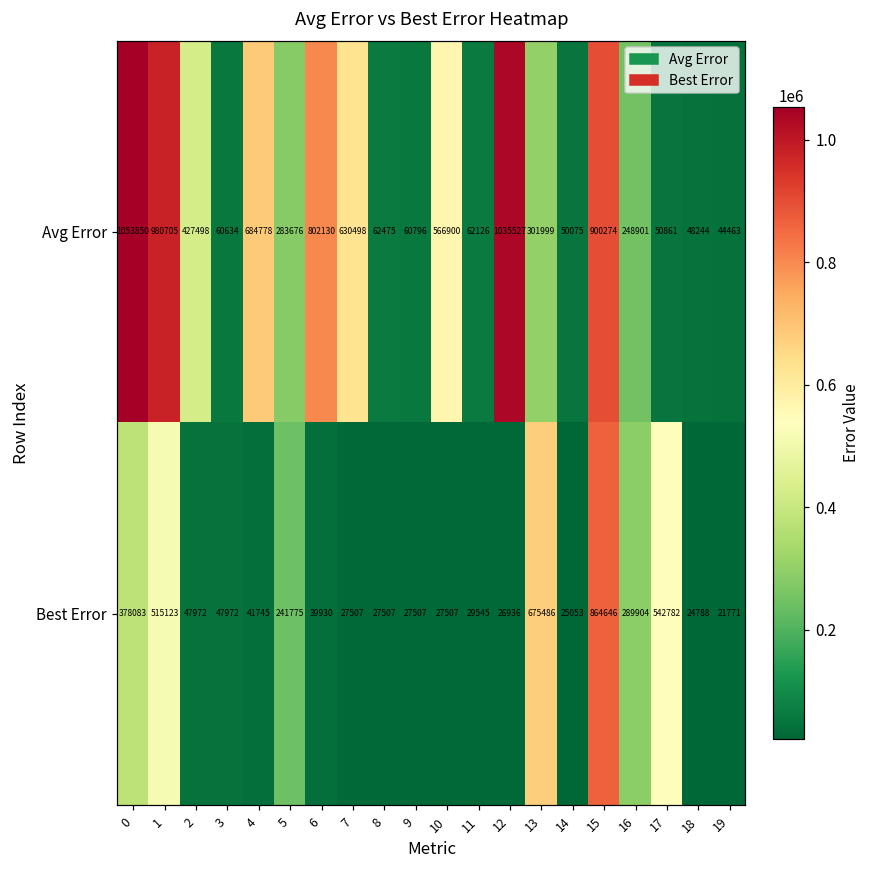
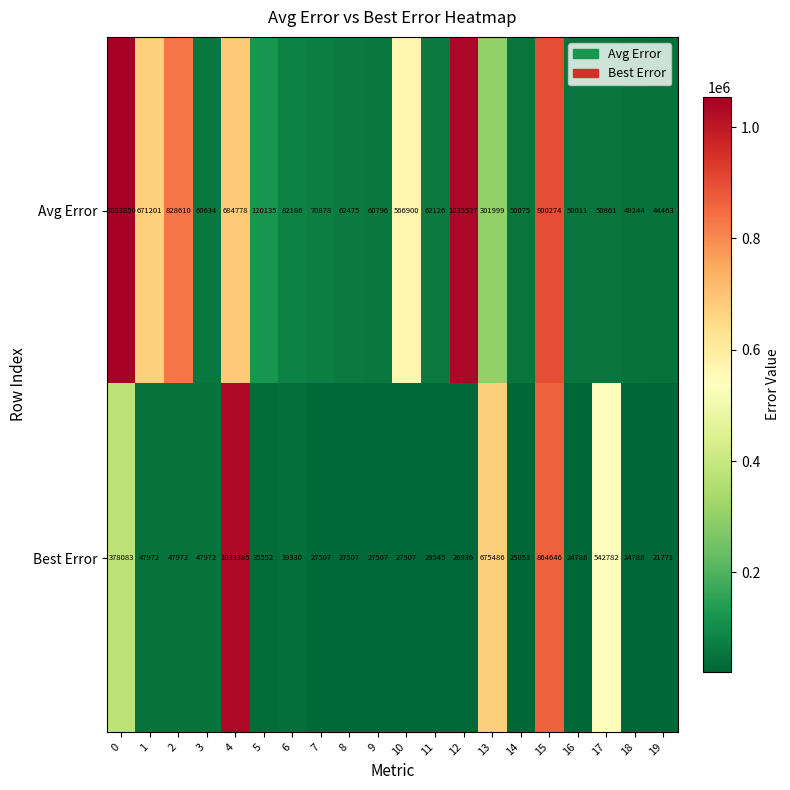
Avg Error, 1: 980705 -> 671201
Avg Error, 2: 427498 -> 828610
Avg Error, 5: 283676 -> 120135
Avg Error, 6: 802130 -> 82186
Avg Error, 7: 630498 -> 70878
Avg Error, 16: 248901 -> 50011
Best Error, 1: 515123 -> 47972
Best Error, 4: 41745 -> 1033385
Best Error, 5: 241775 -> 35552
Best Error, 16: 289904 -> 24788
